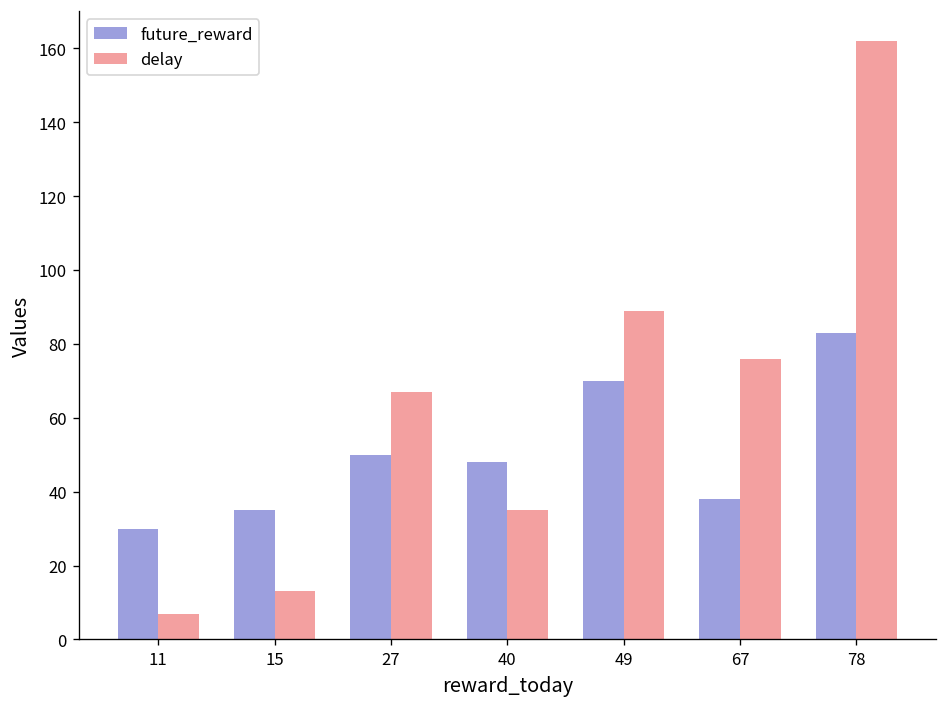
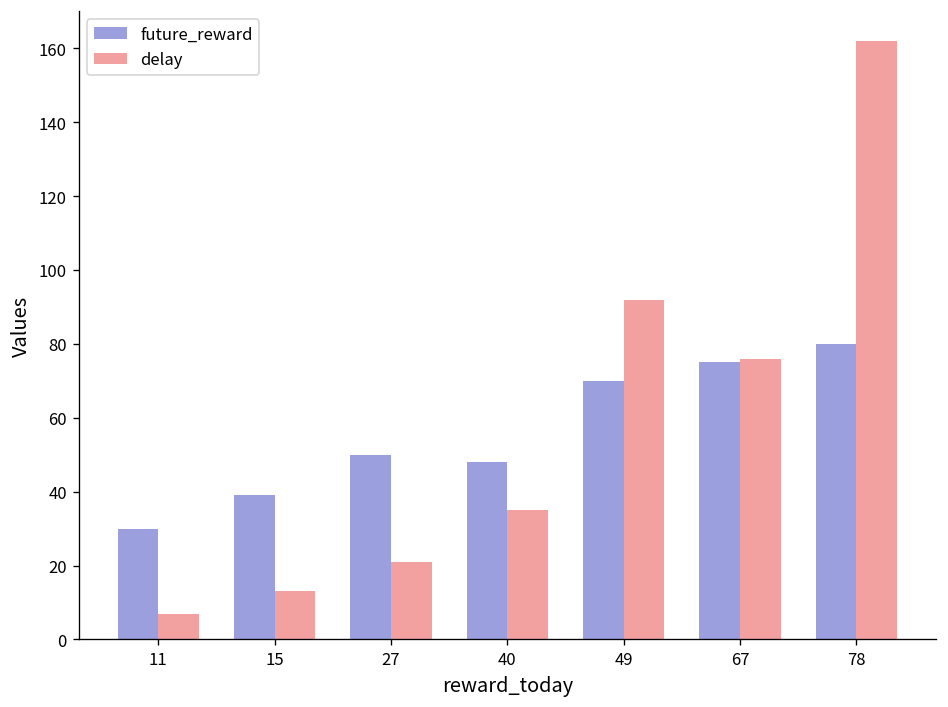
future_reward, 15: 35 -> 39
delay, 27: 67 -> 21
delay, 49: 89 -> 92
future_reward, 67: 38 -> 75
future_reward, 78: 83 -> 80
